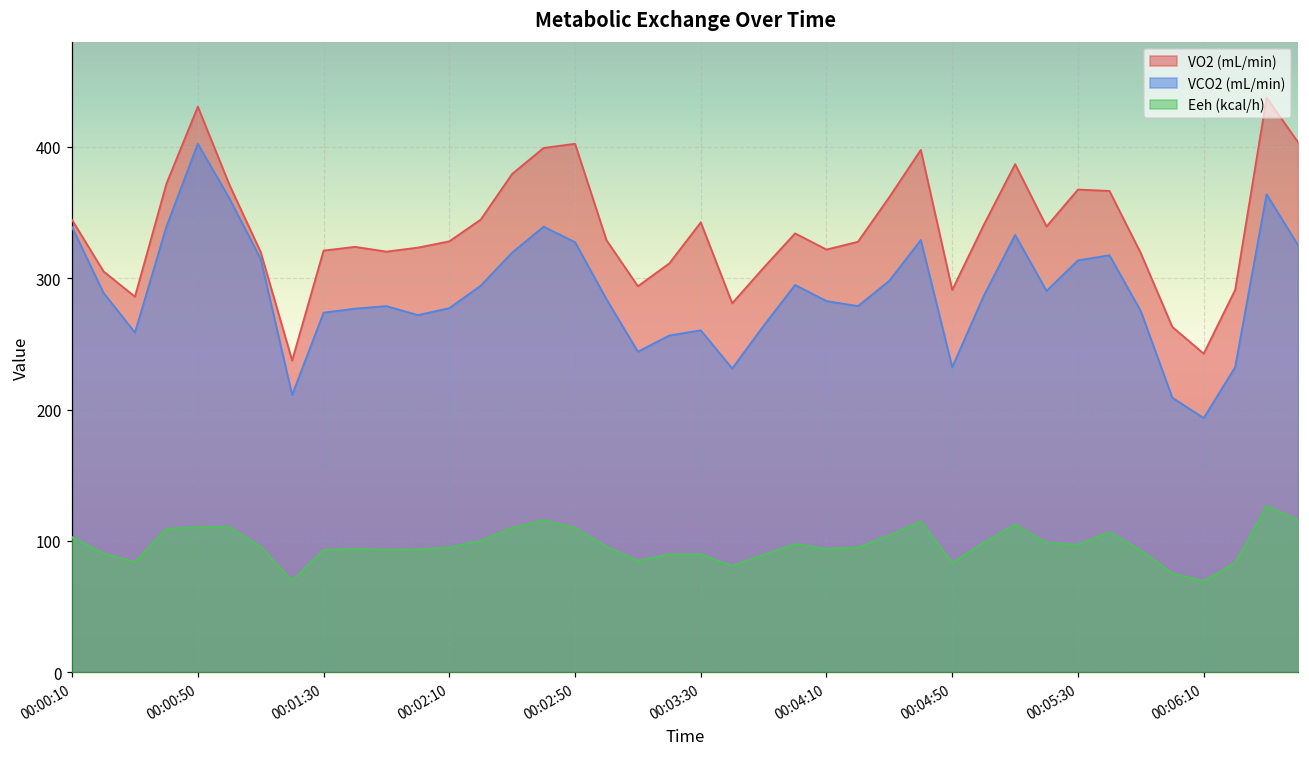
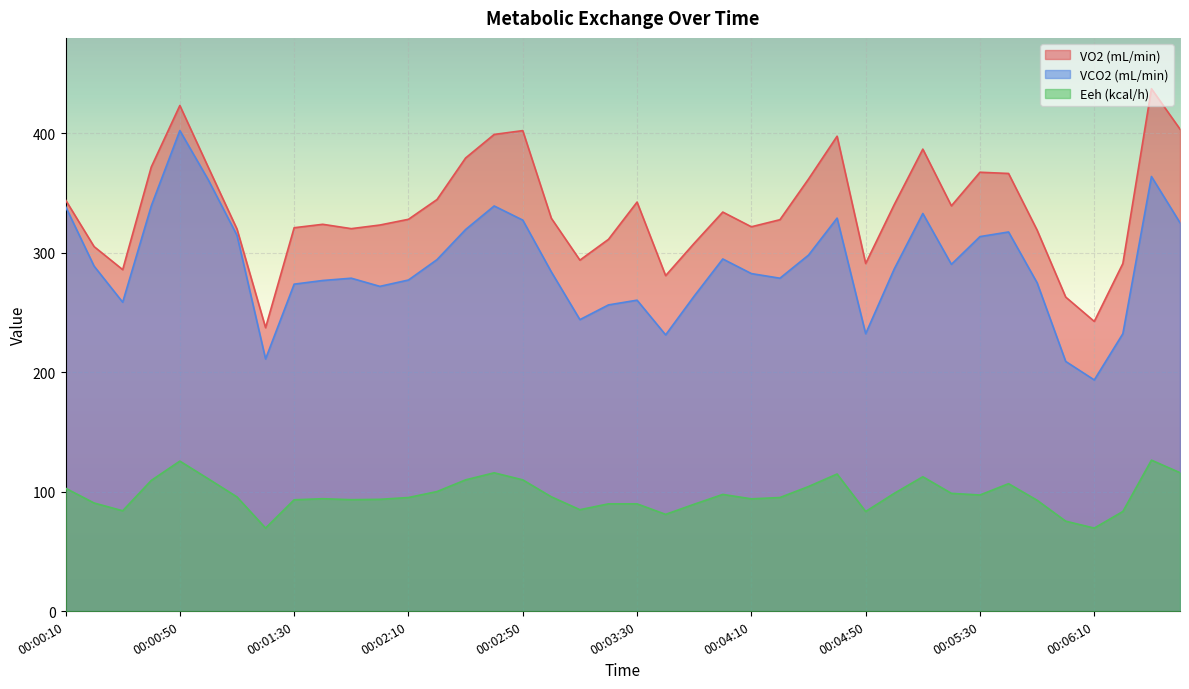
VO2 (mL/min), 00:00:50: 431 -> 423
Eeh (kcal/h), 00:00:50: 111 -> 126
